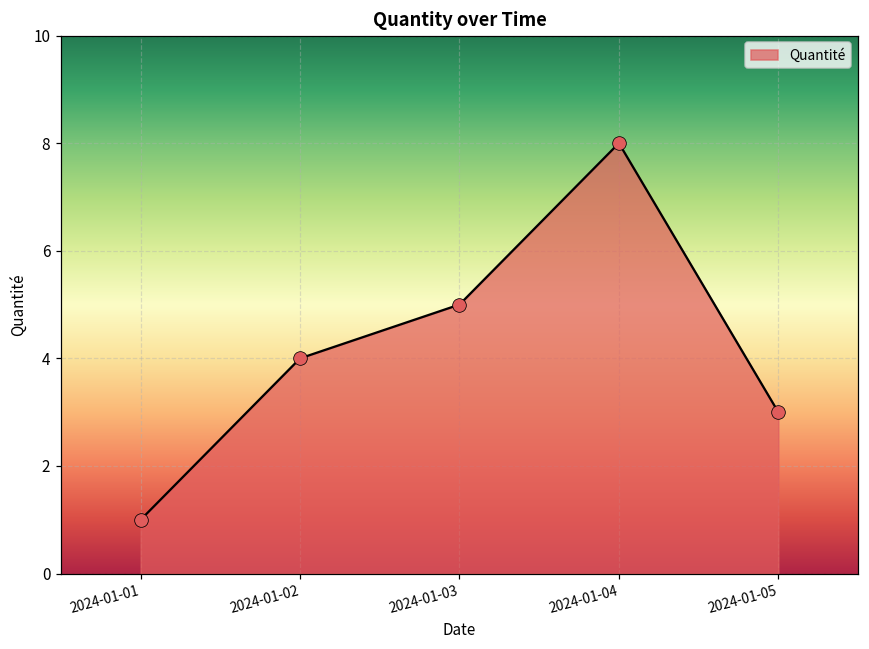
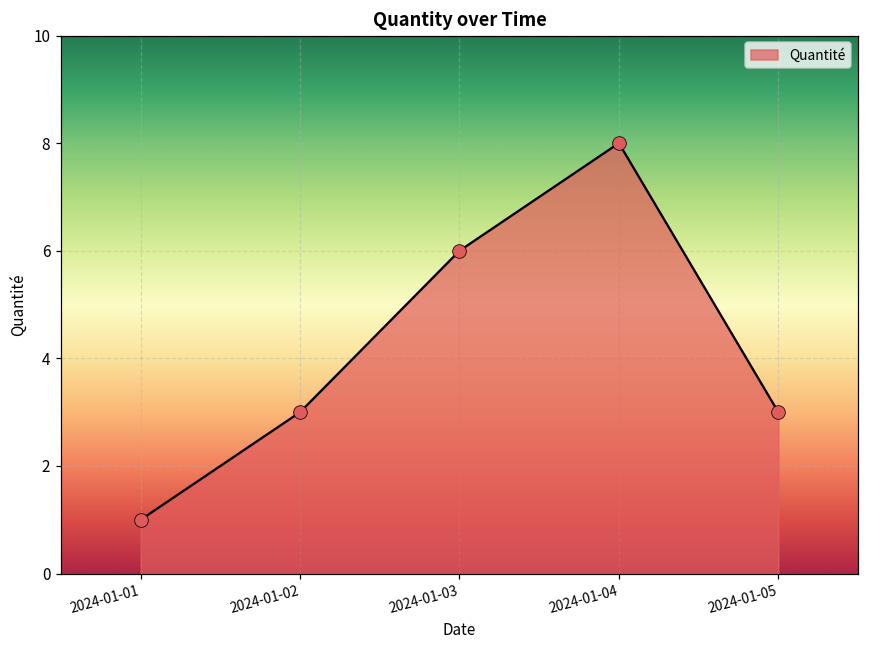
2024-01-02: 4 -> 3
2024-01-03: 5 -> 6
